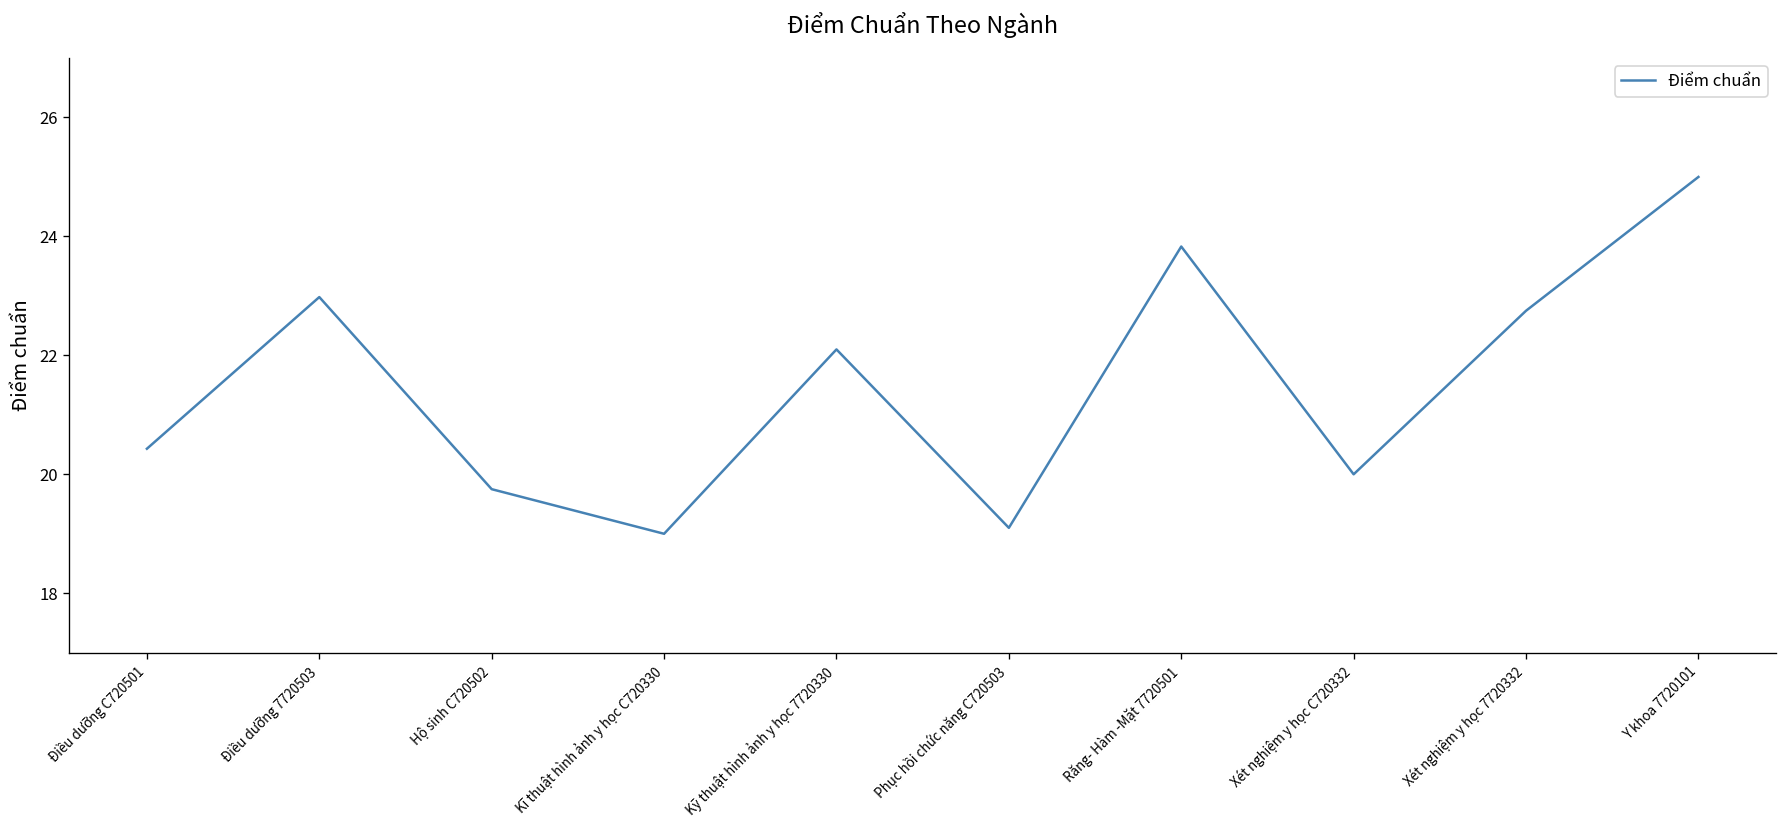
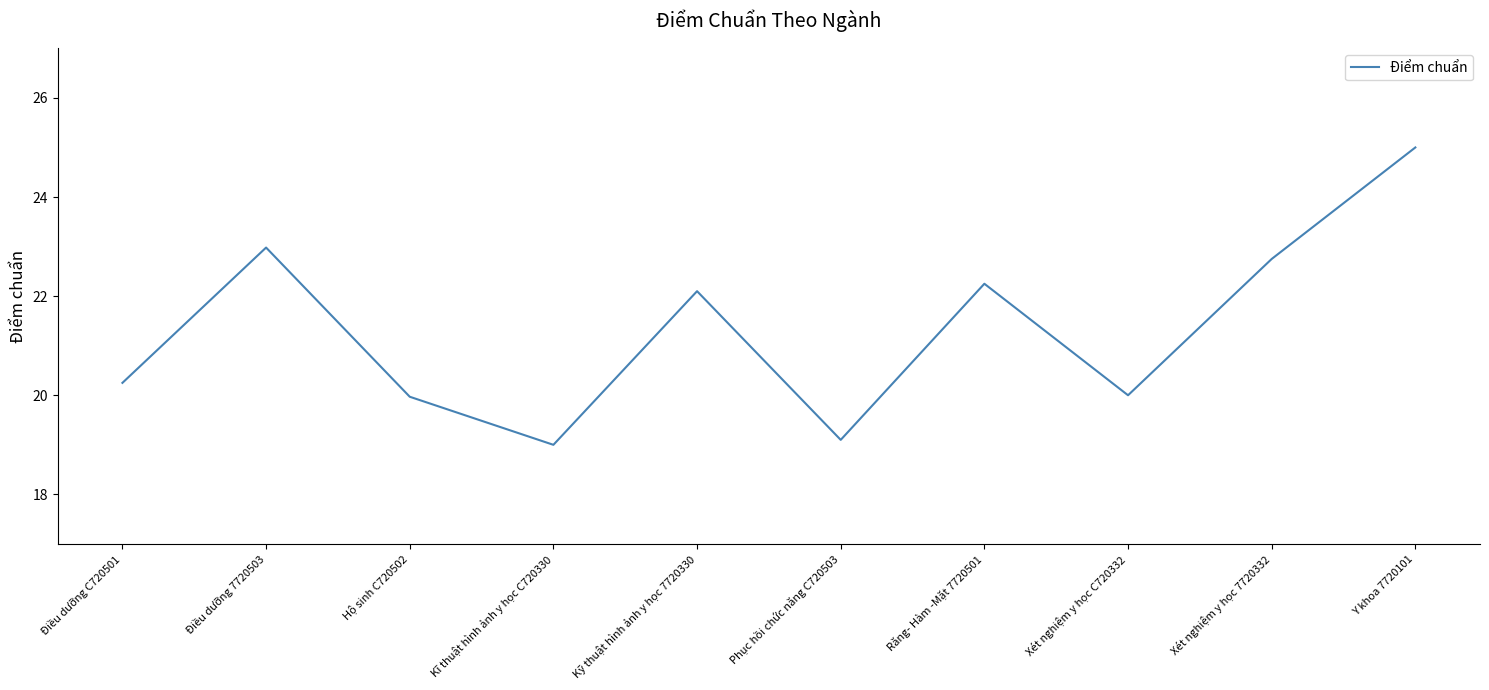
Điều dưỡng C720501: 20.4 -> 20.3
Hộ sinh C720502: 19.8 -> 20.0
Răng- Hàm -Mặt 7720501: 23.8 -> 22.3
